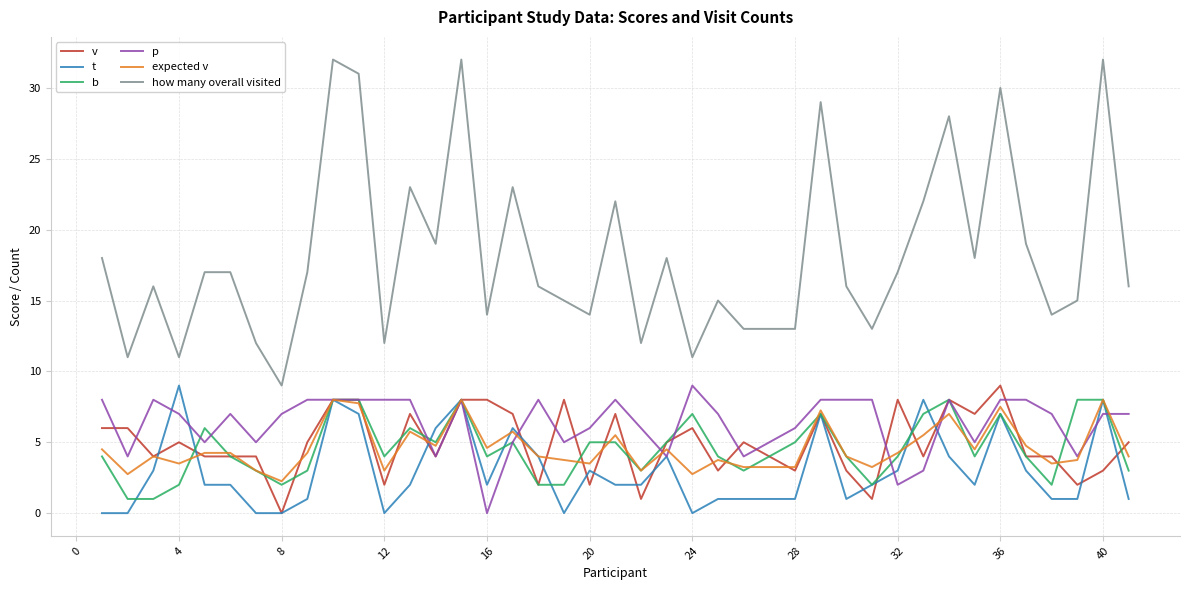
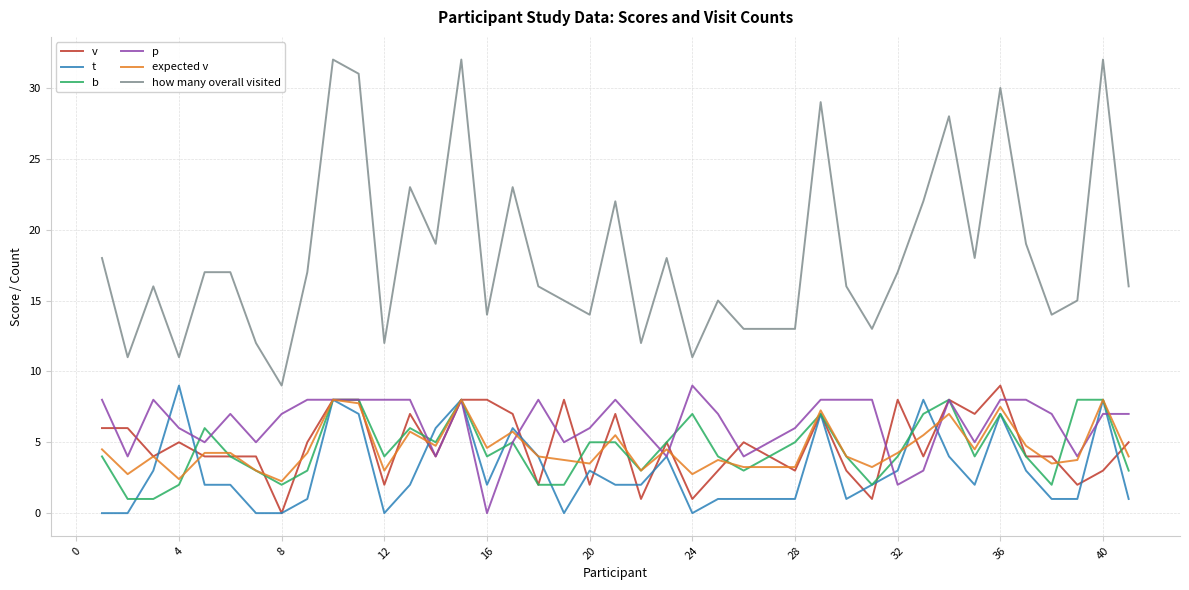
p, 4: 7 -> 6
expected v, 4: 3.5 -> 2.4
v, 24: 6 -> 1
